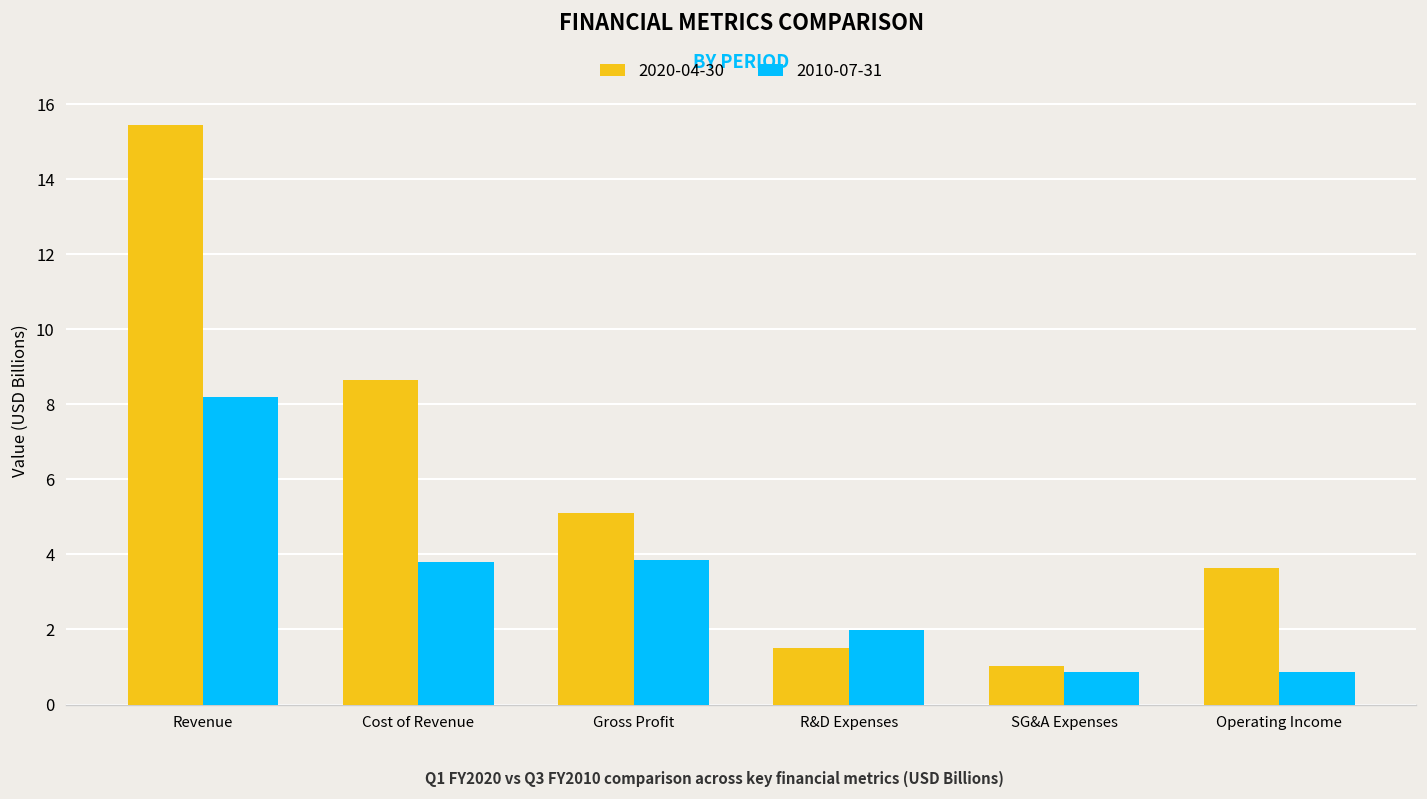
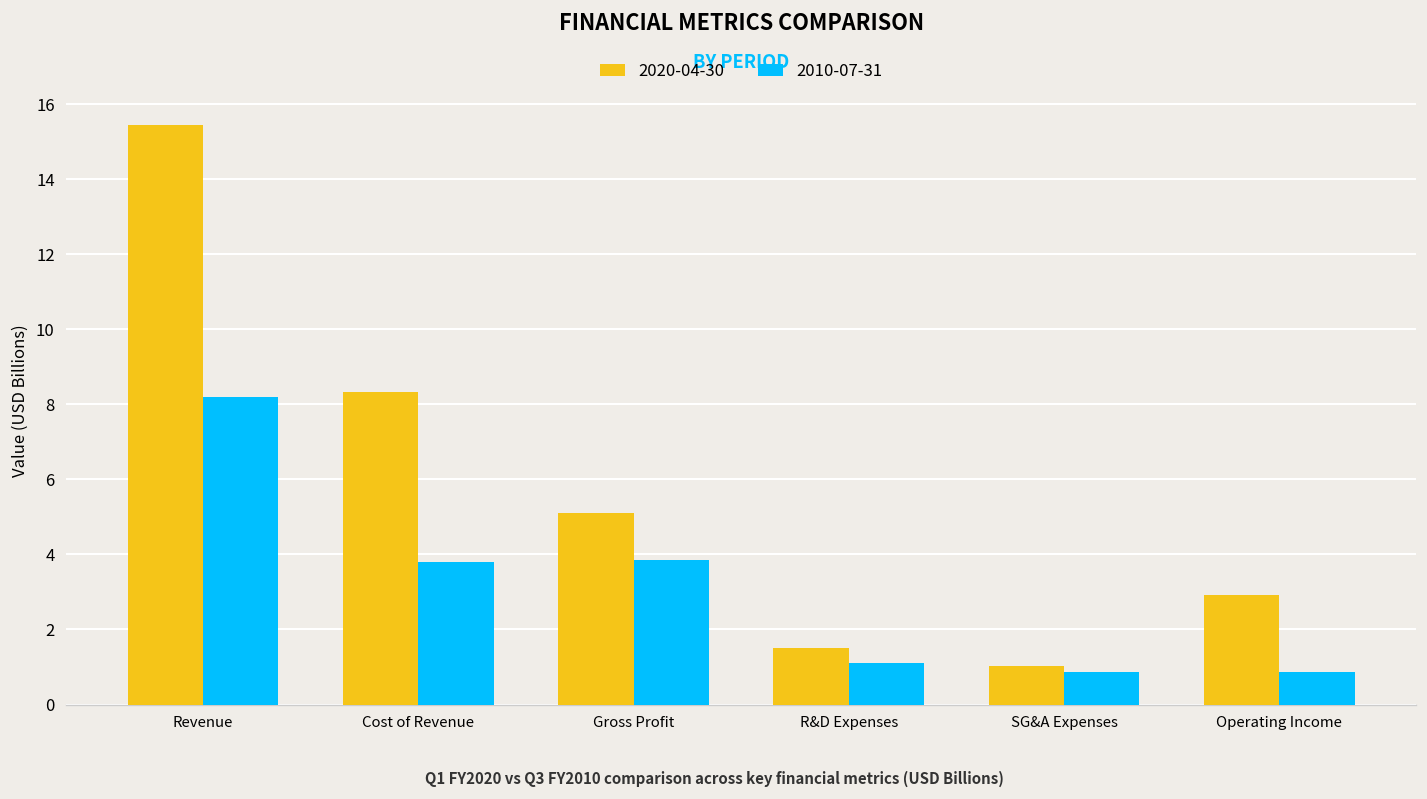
2020-04-30, Cost of Revenue: 8.6 -> 8.3
2010-07-31, R&D Expenses: 2.0 -> 1.1
2020-04-30, Operating Income: 3.6 -> 2.9
